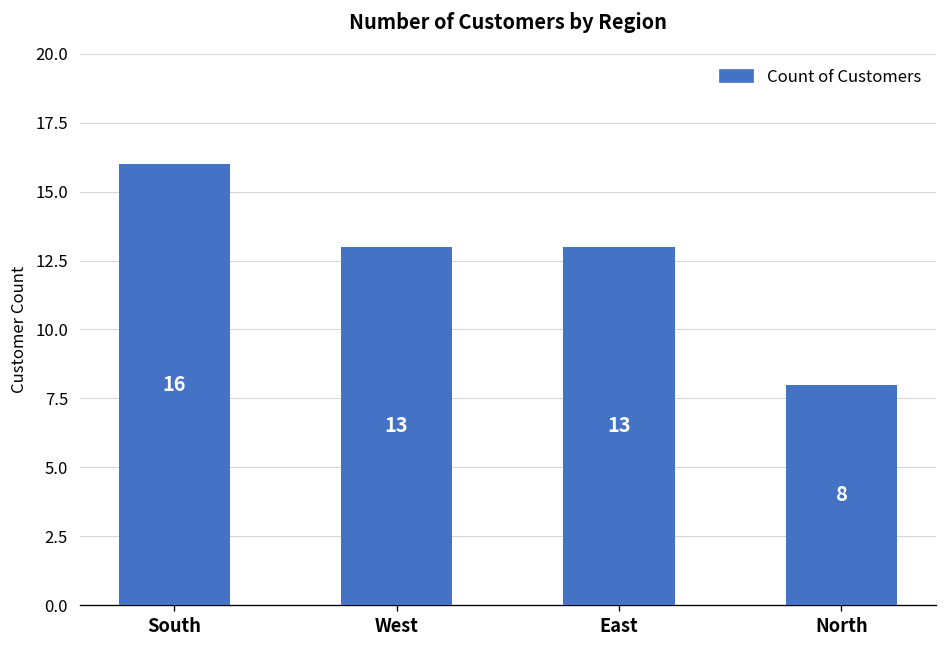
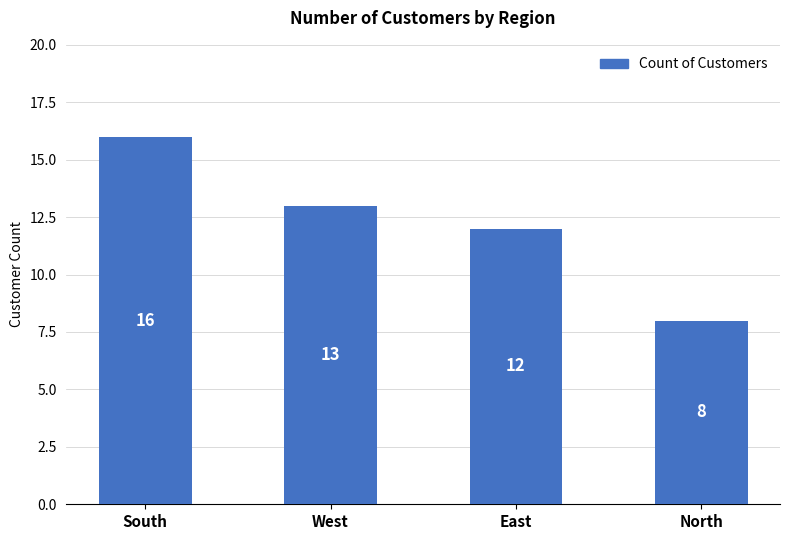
East: 13 -> 12
